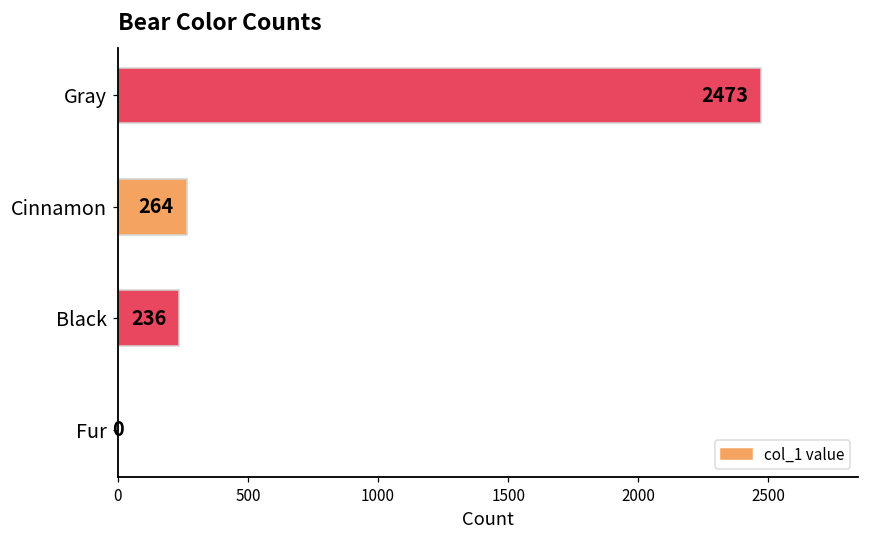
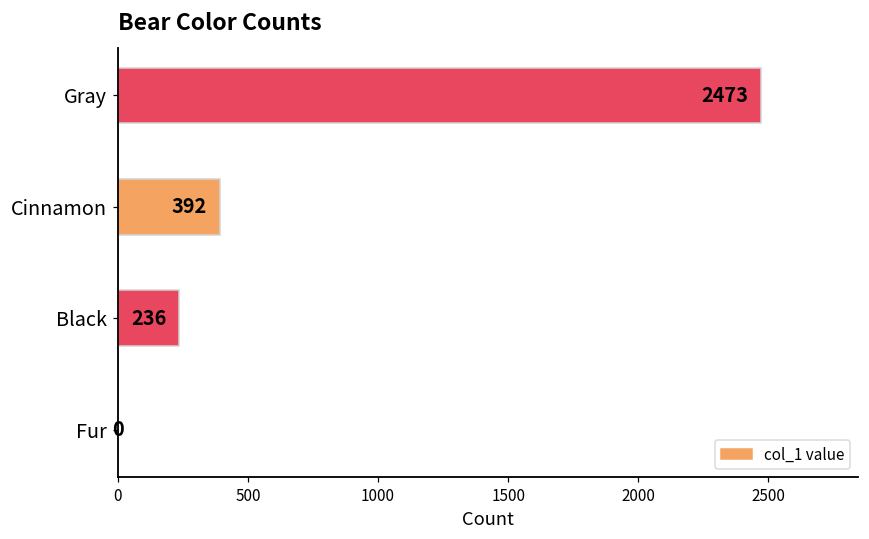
Cinnamon: 264 -> 392
